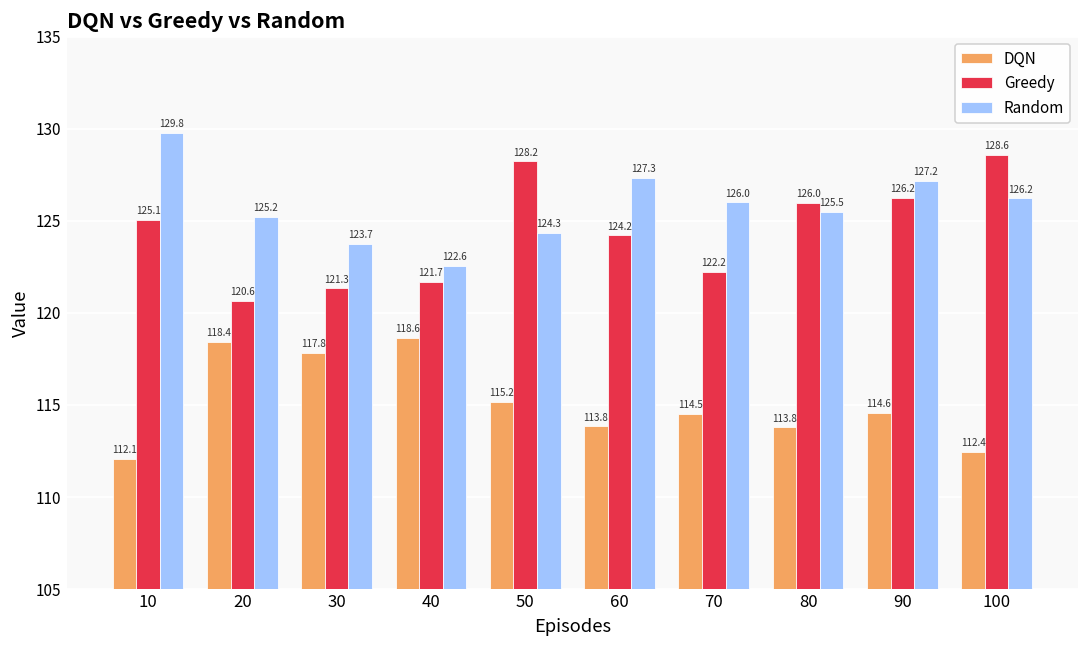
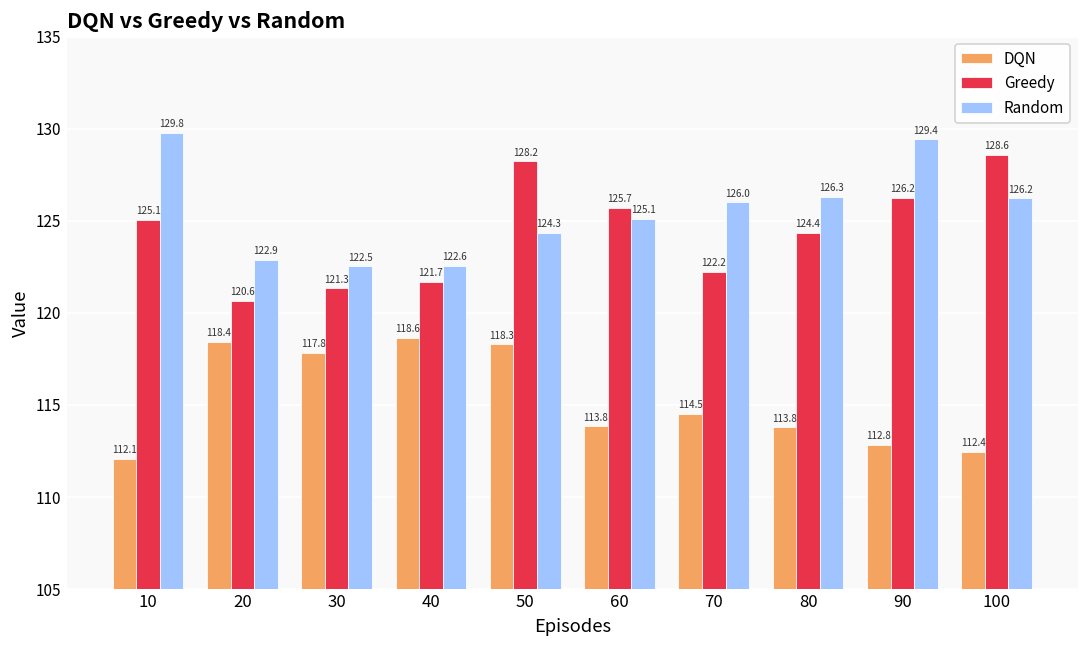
Random, 20: 125.2 -> 122.9
Random, 30: 123.7 -> 122.5
DQN, 50: 115.2 -> 118.3
Greedy, 60: 124.2 -> 125.7
Random, 60: 127.3 -> 125.1
Greedy, 80: 126.0 -> 124.4
Random, 80: 125.5 -> 126.3
DQN, 90: 114.6 -> 112.8
Random, 90: 127.2 -> 129.4
